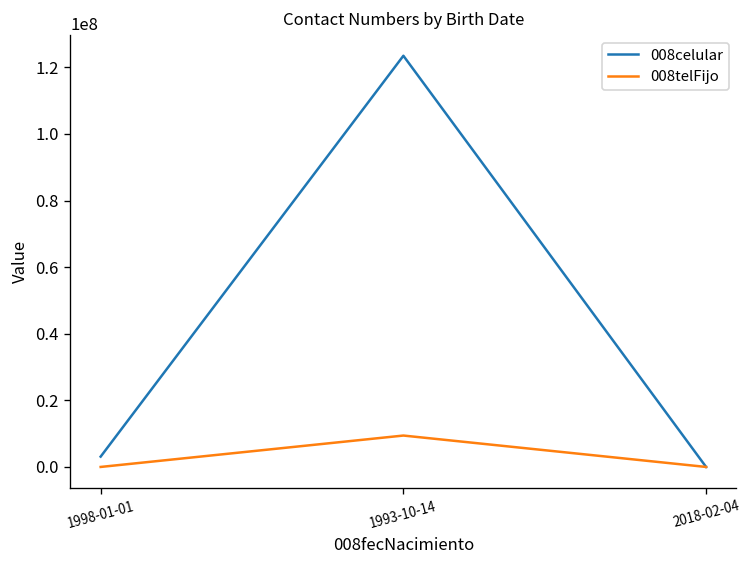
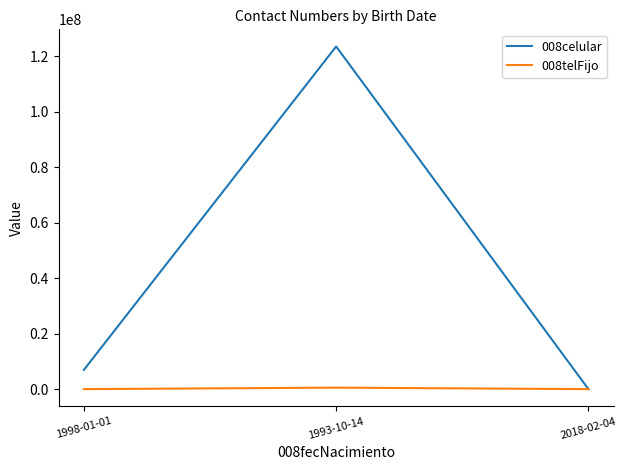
008celular, 1998-01-01: 3000000 -> 7000000
008telFijo, 1993-10-14: 9000000 -> 1000000
